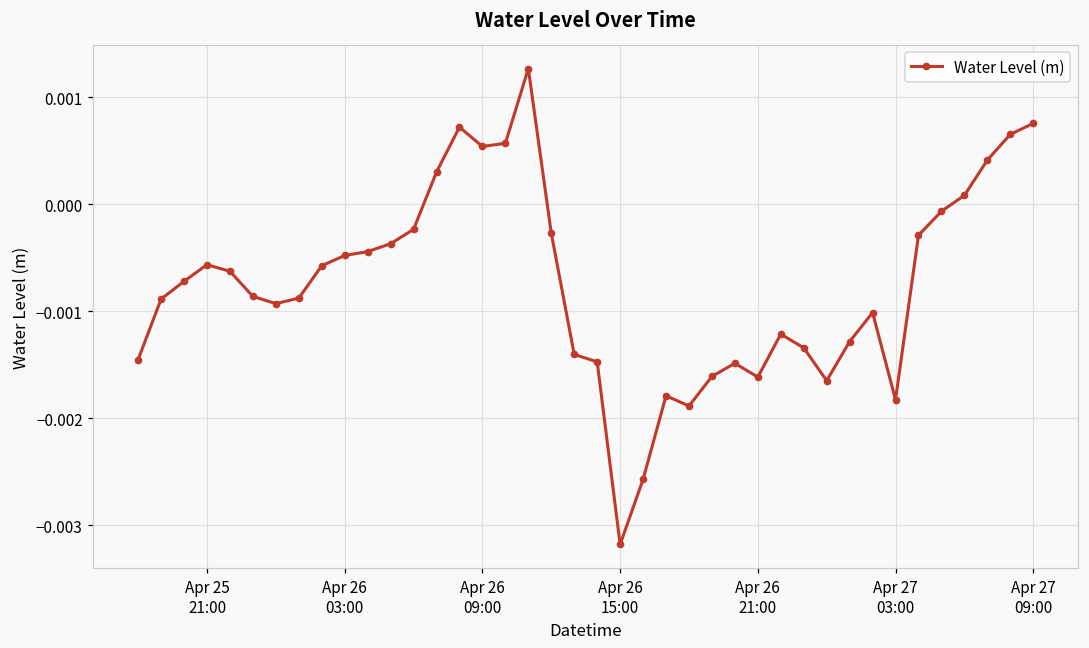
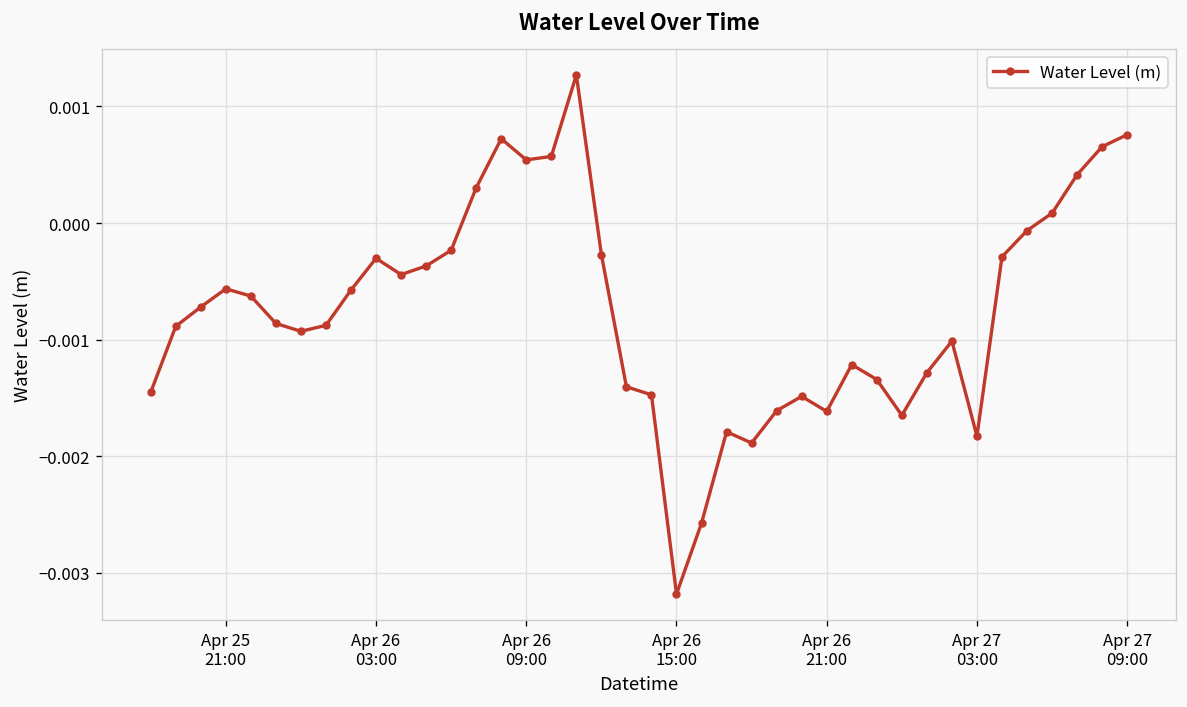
Apr 26 03:00: -0.0005 -> -0.0003
